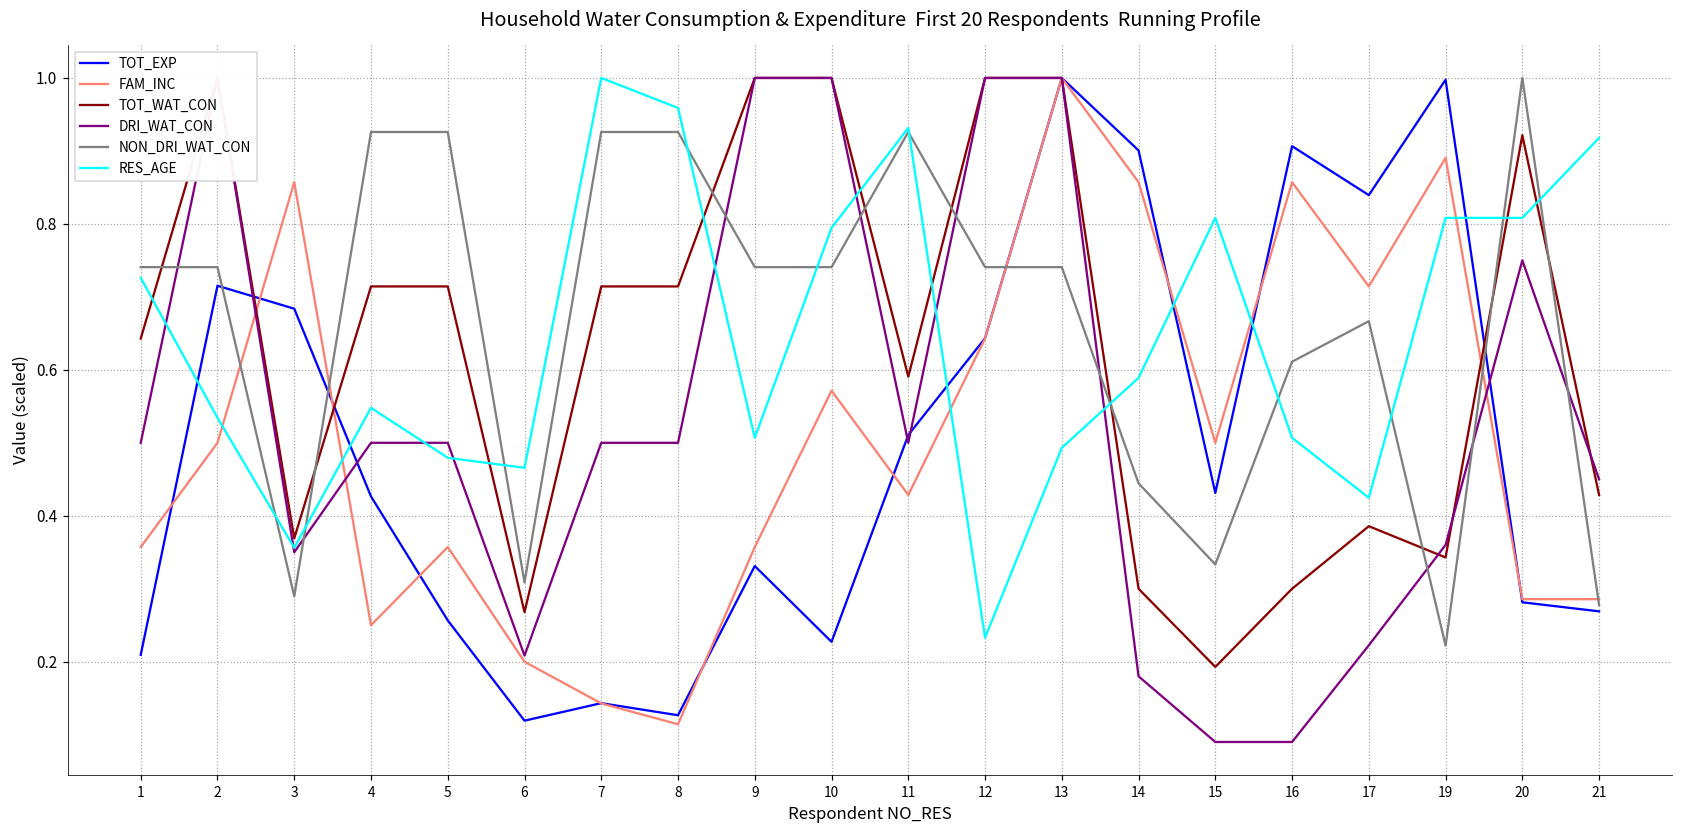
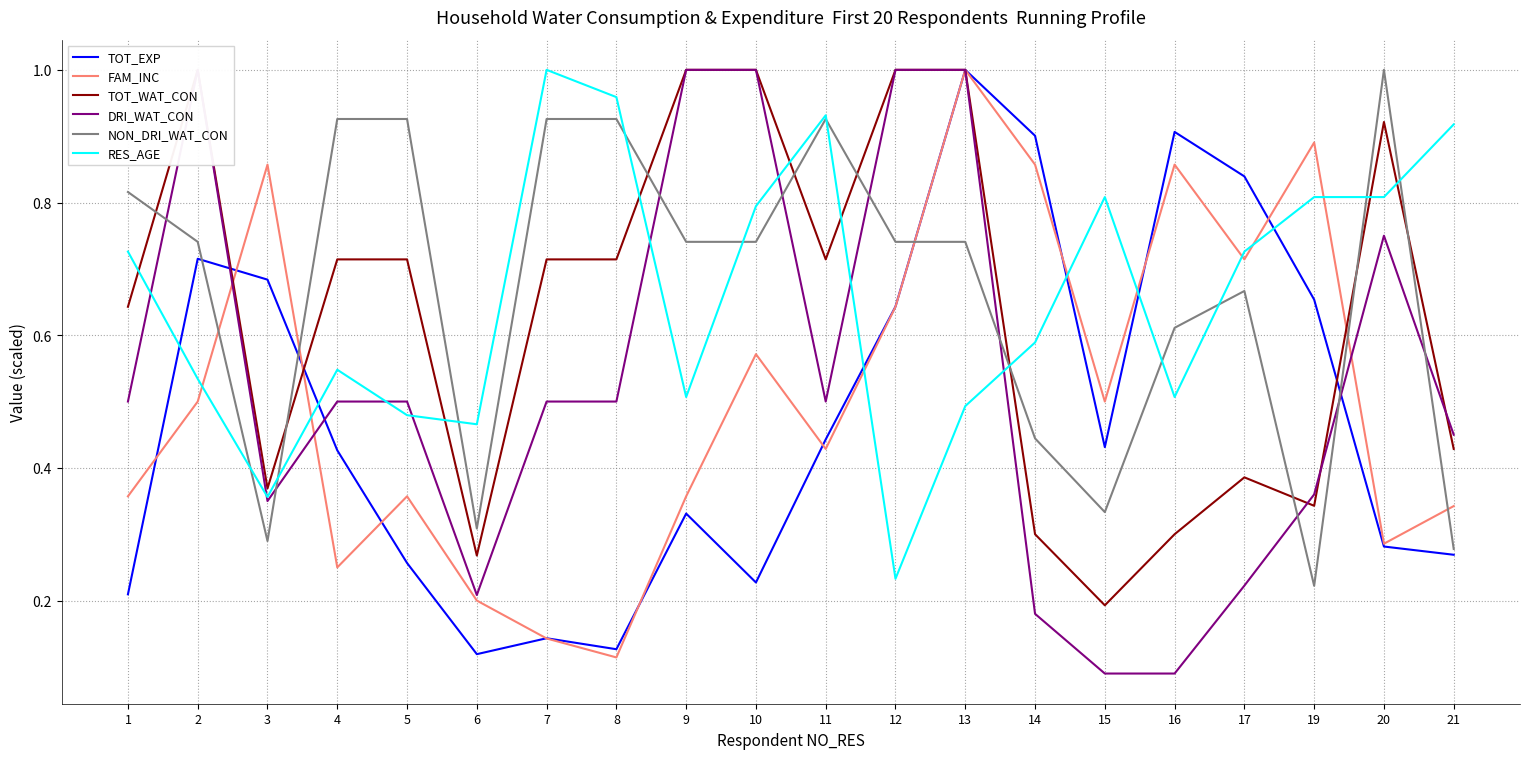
NON_DRI_WAT_CON, 1: 0.74 -> 0.82
TOT_EXP, 11: 0.51 -> 0.44
TOT_WAT_CON, 11: 0.59 -> 0.71
RES_AGE, 17: 0.42 -> 0.73
TOT_EXP, 19: 1.00 -> 0.65
FAM_INC, 21: 0.29 -> 0.34
